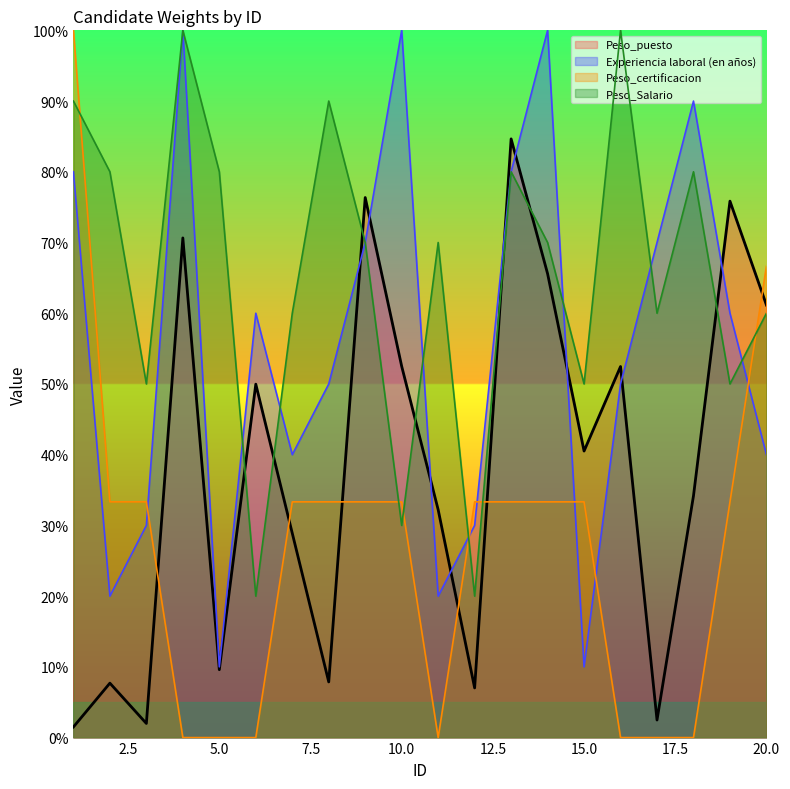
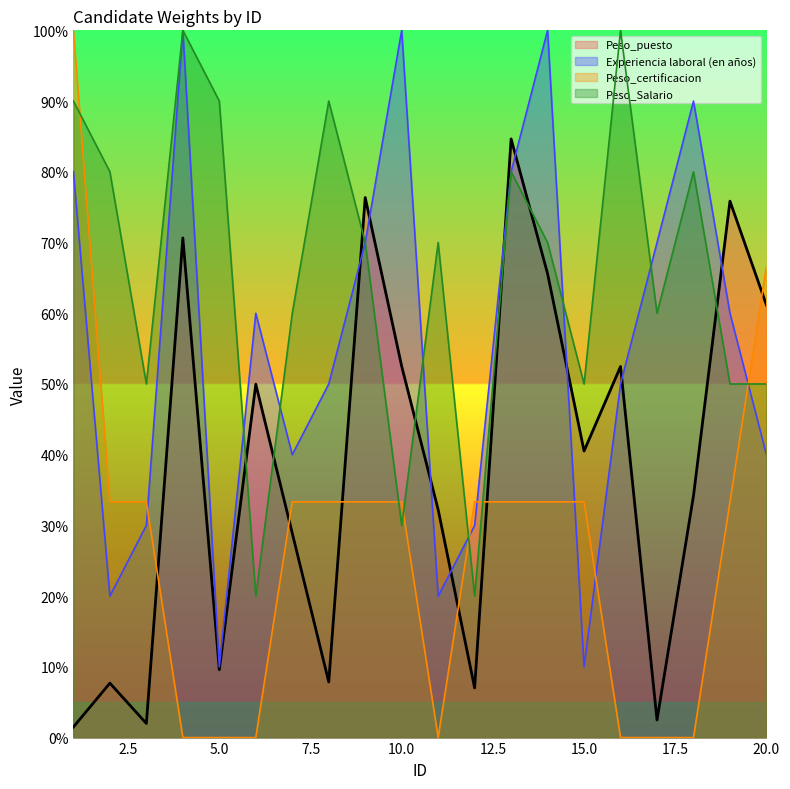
Peso_Salario, 5.0: 80% -> 90%
Peso_Salario, 20.0: 60% -> 50%
